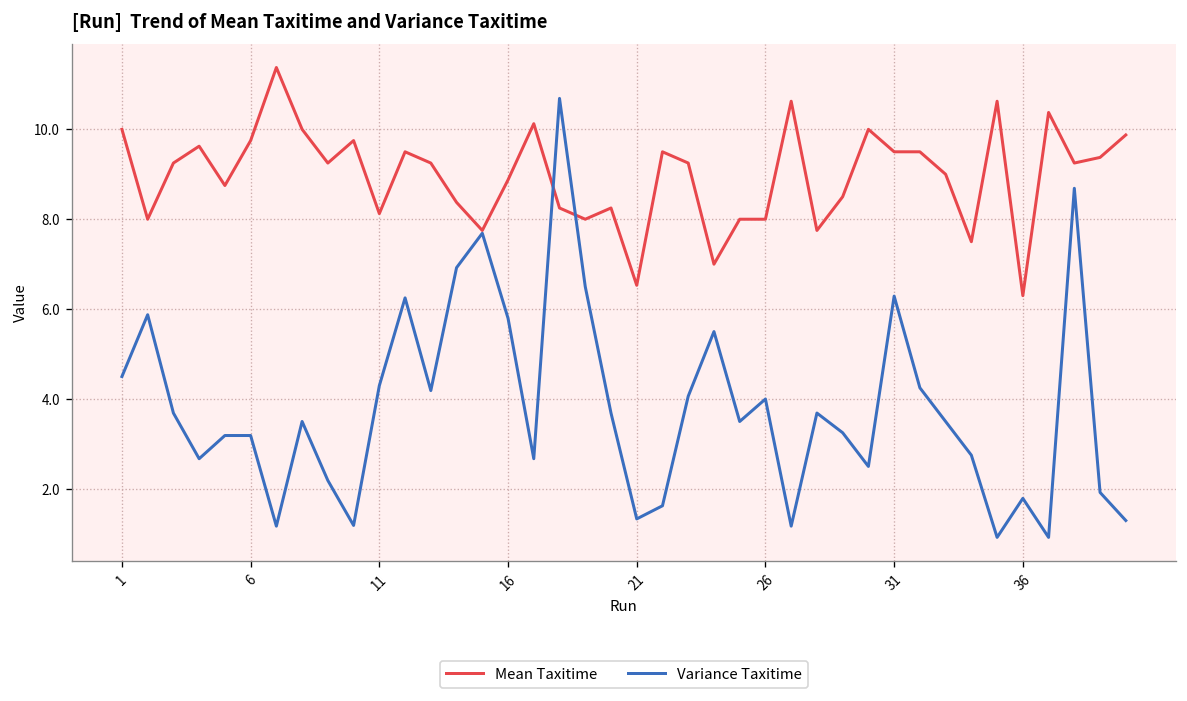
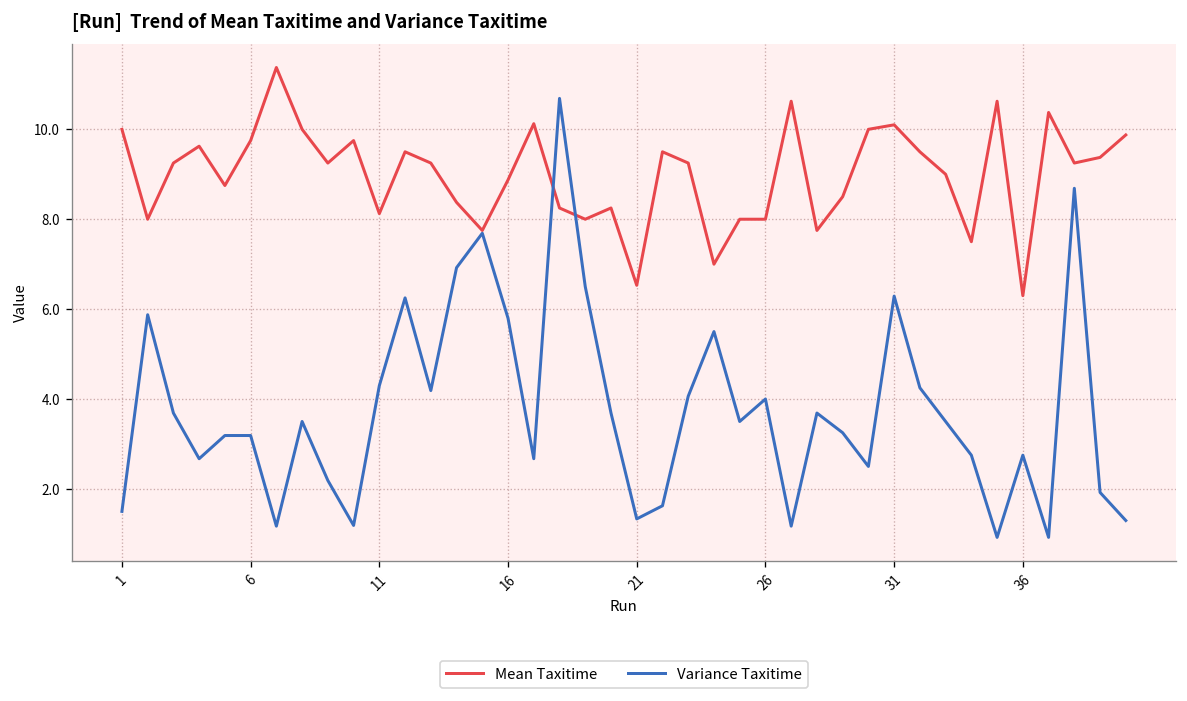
Variance Taxitime, 1: 4.5 -> 1.5
Mean Taxitime, 31: 9.5 -> 10.1
Variance Taxitime, 36: 1.8 -> 2.8
